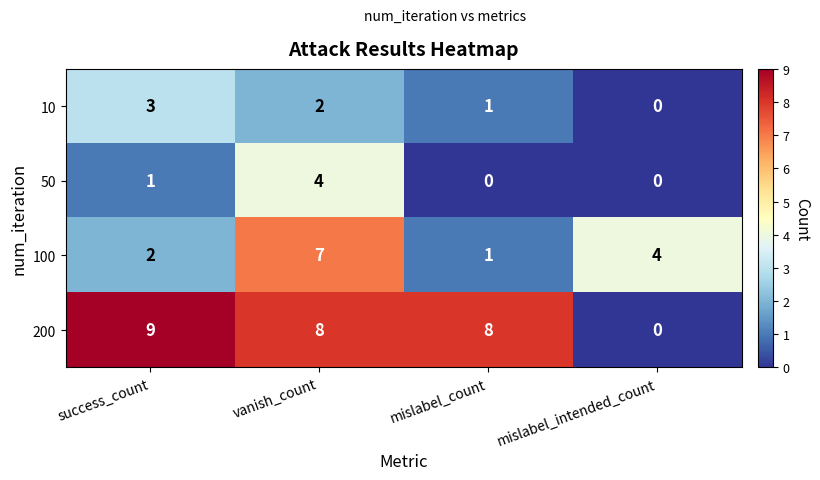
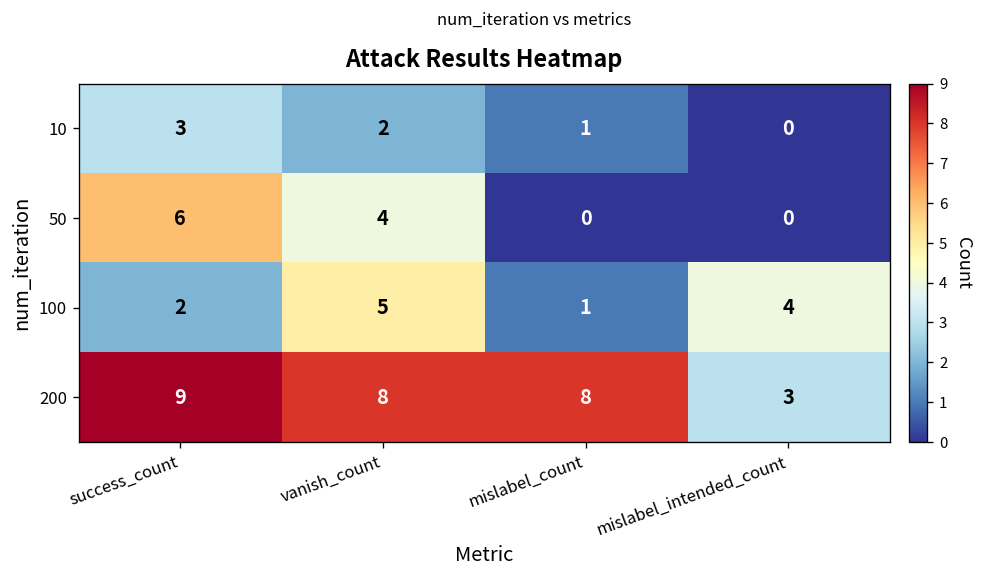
50, success_count: 1 -> 6
100, vanish_count: 7 -> 5
200, mislabel_intended_count: 0 -> 3
